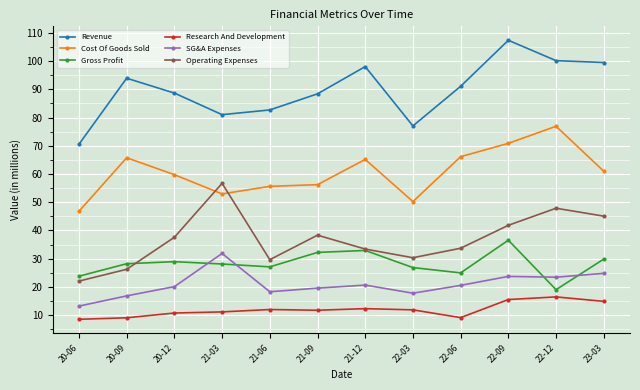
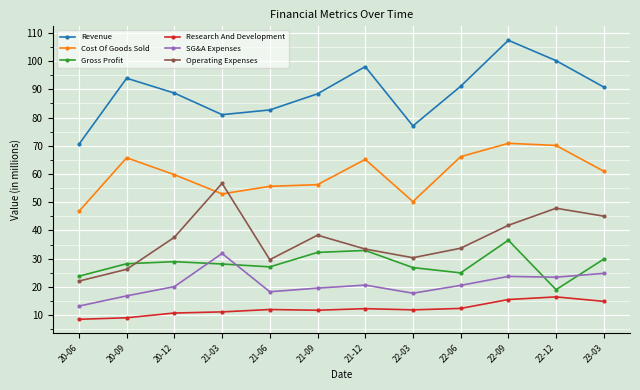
Research And Development, 22-06: 9 -> 12
Cost Of Goods Sold, 22-12: 77 -> 70
Revenue, 23-03: 100 -> 91
